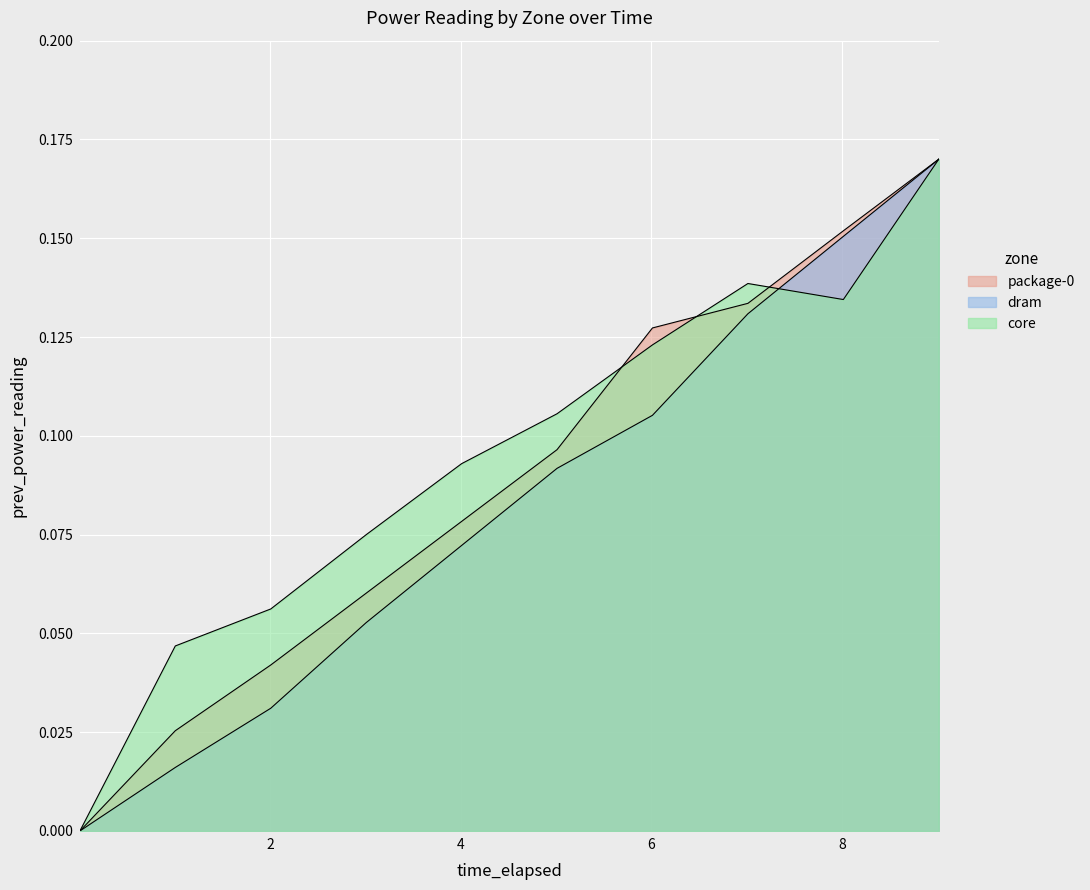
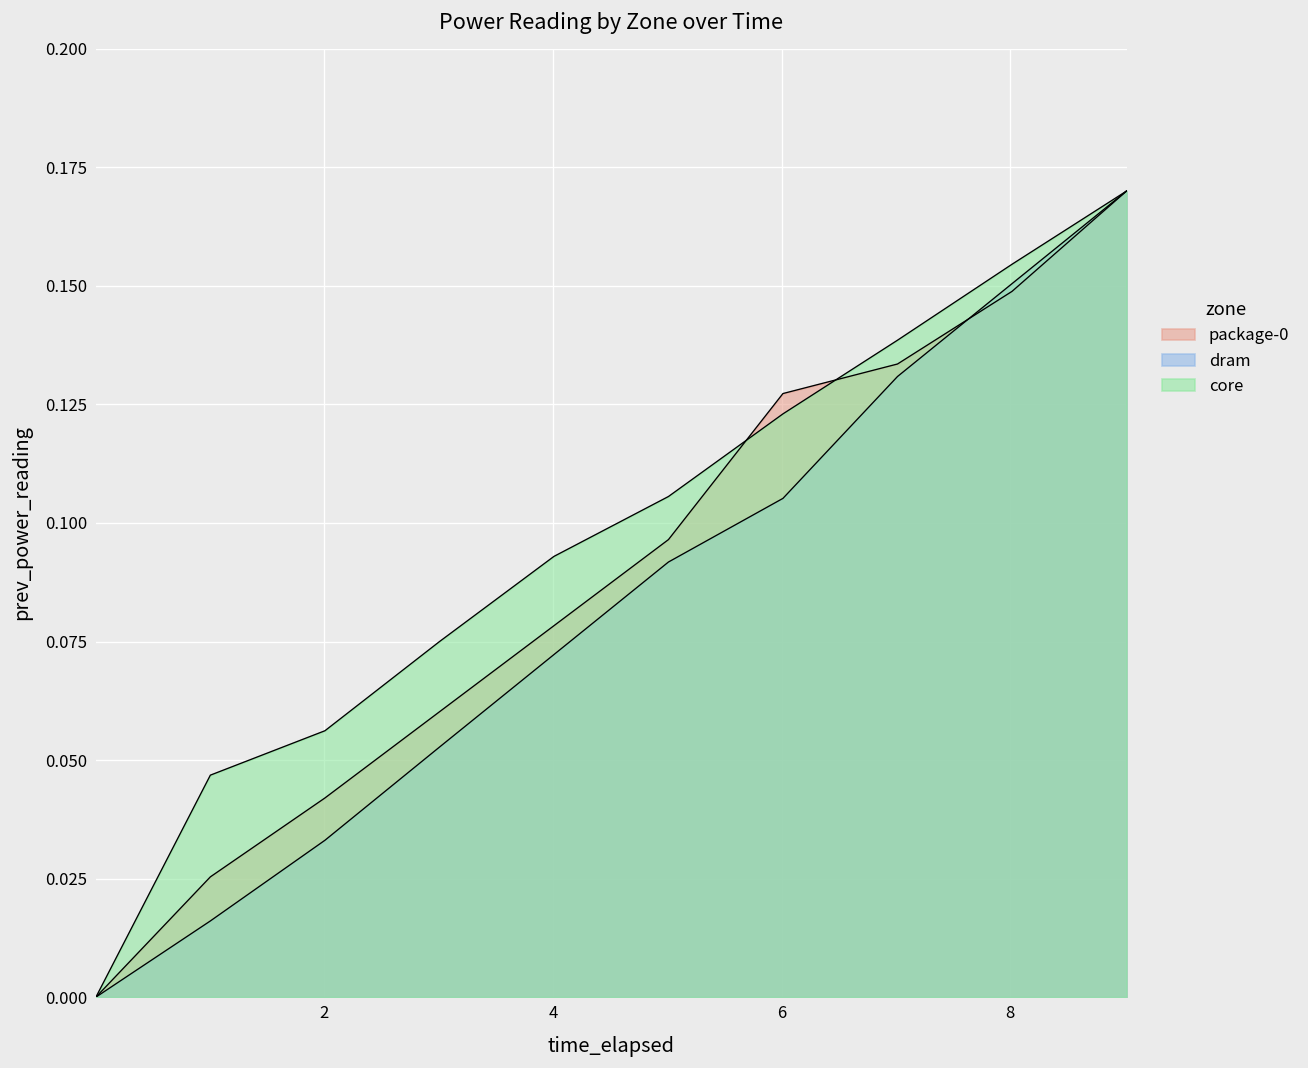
dram, 2: 0.031 -> 0.033
package-0, 8: 0.152 -> 0.149
core, 8: 0.134 -> 0.155
